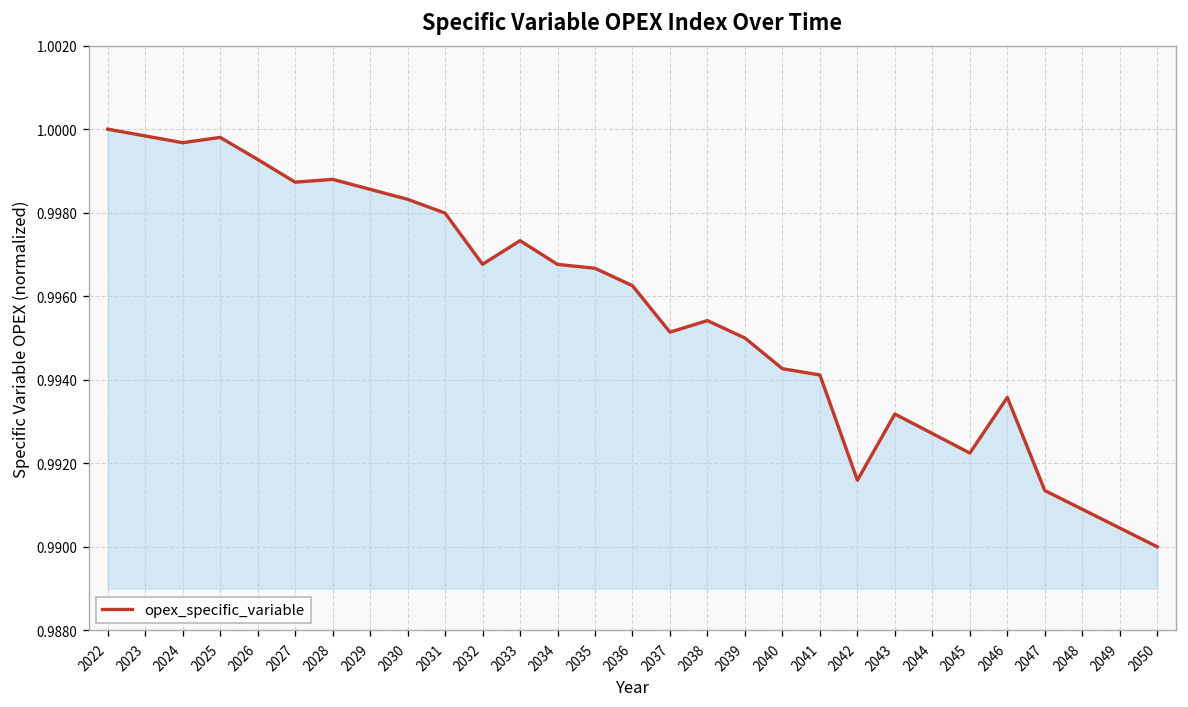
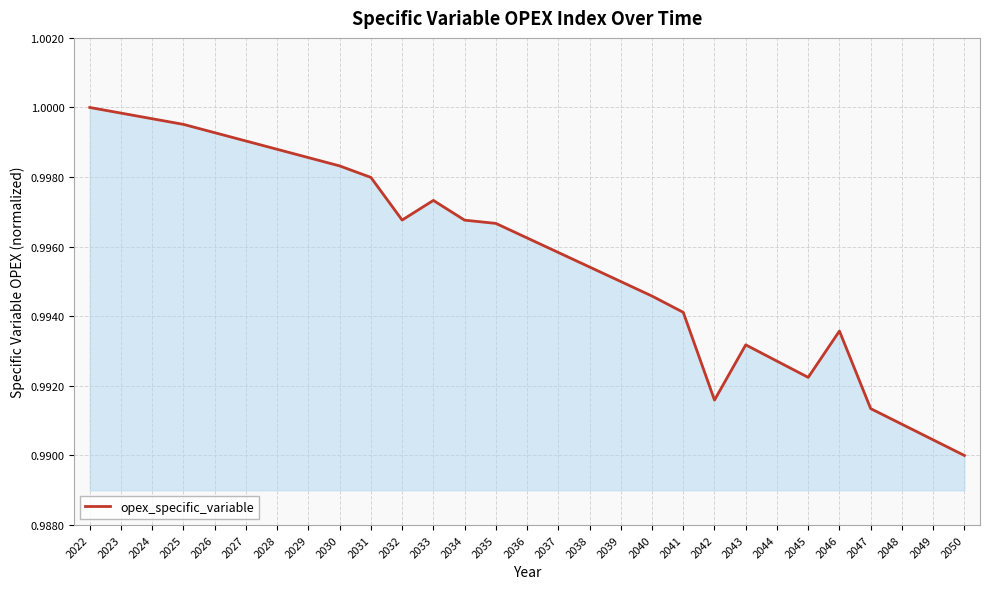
2025: 0.9998 -> 0.9995
2027: 0.9987 -> 0.9990
2037: 0.9951 -> 0.9958
2040: 0.9943 -> 0.9946
